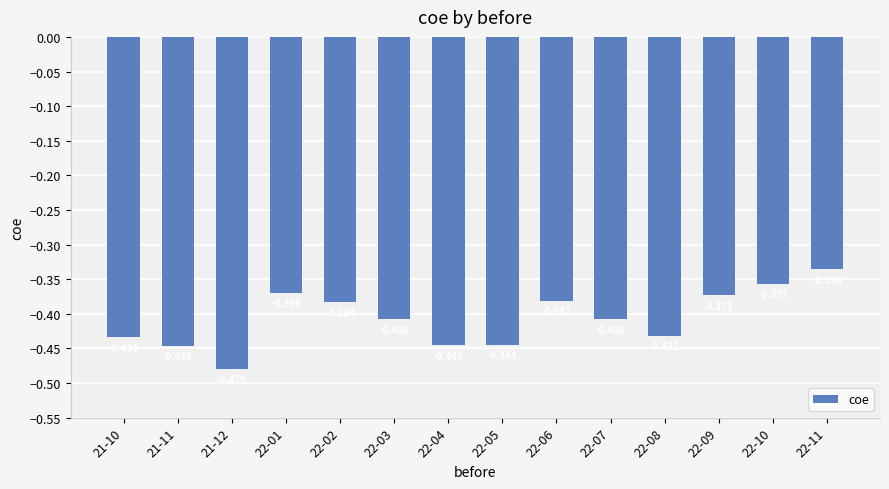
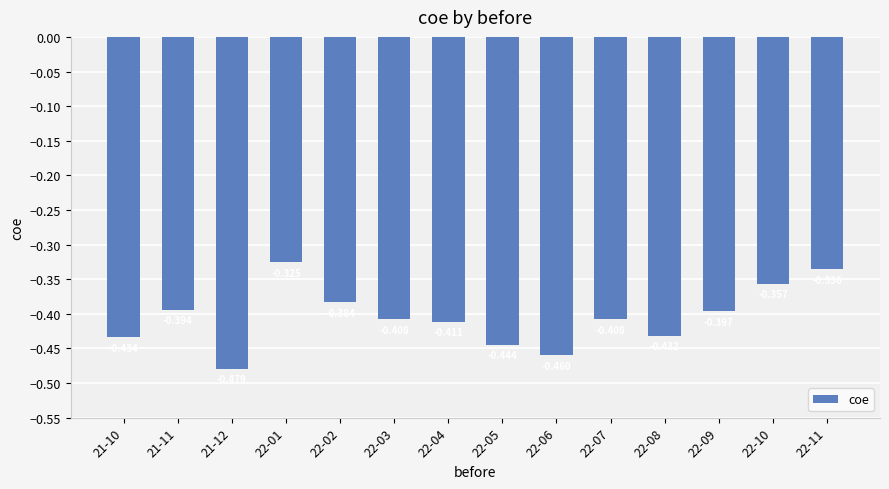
21-11: -0.45 -> -0.39
22-01: -0.37 -> -0.33
22-04: -0.45 -> -0.41
22-06: -0.38 -> -0.46
22-09: -0.37 -> -0.40
